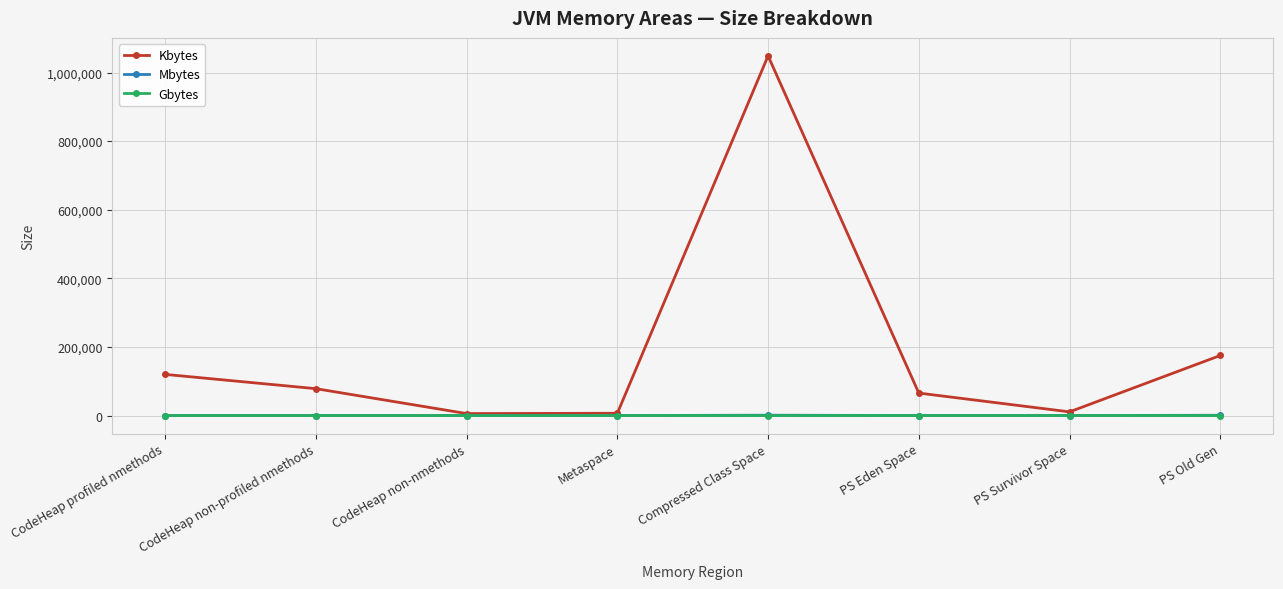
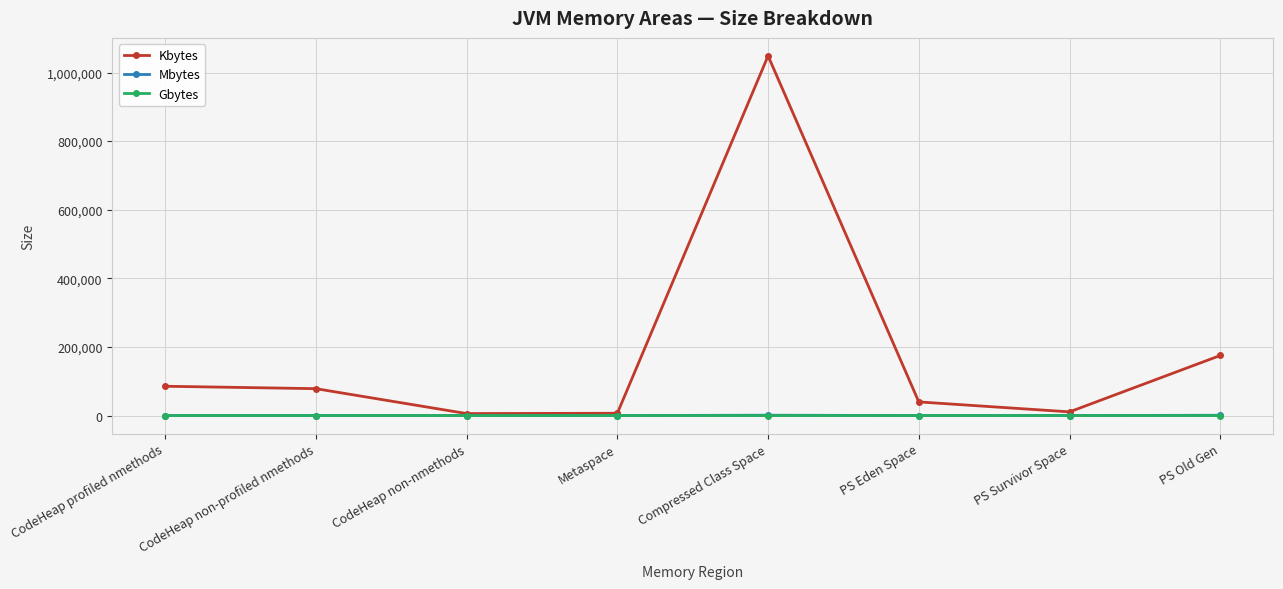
Kbytes, CodeHeap profiled nmethods: 120,000 -> 90,000
Kbytes, PS Eden Space: 70,000 -> 40,000
